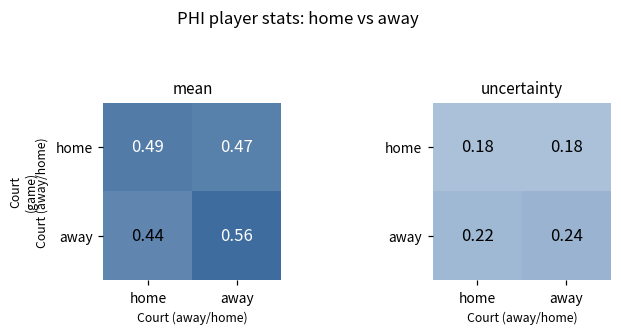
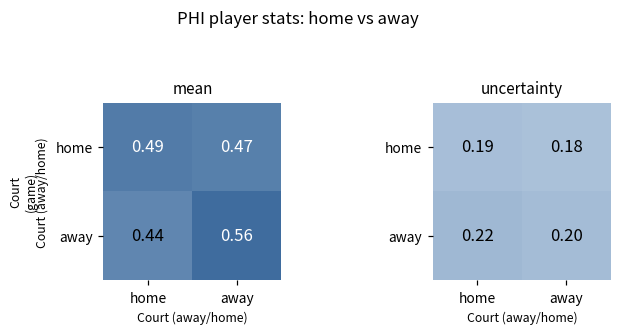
uncertainty, home, home: 0.18 -> 0.19
uncertainty, away, away: 0.24 -> 0.20
